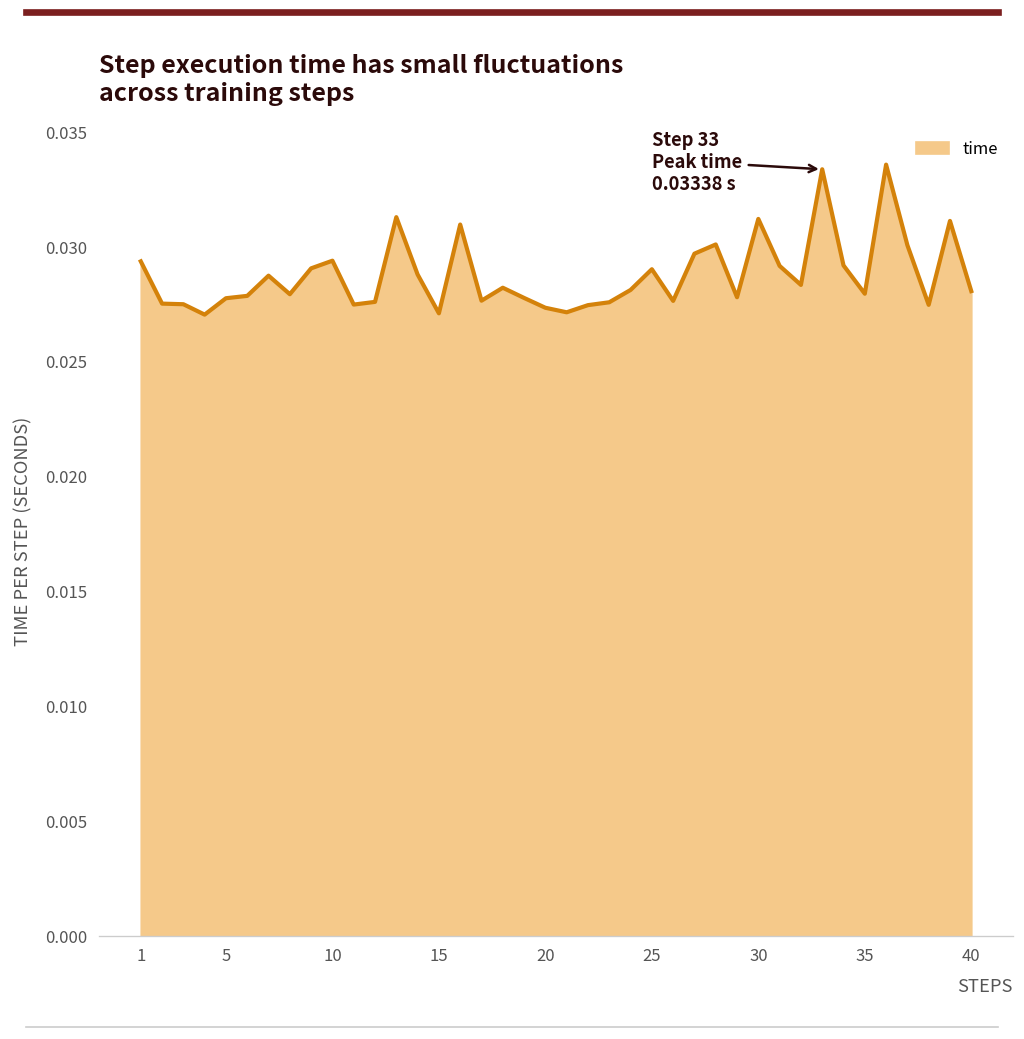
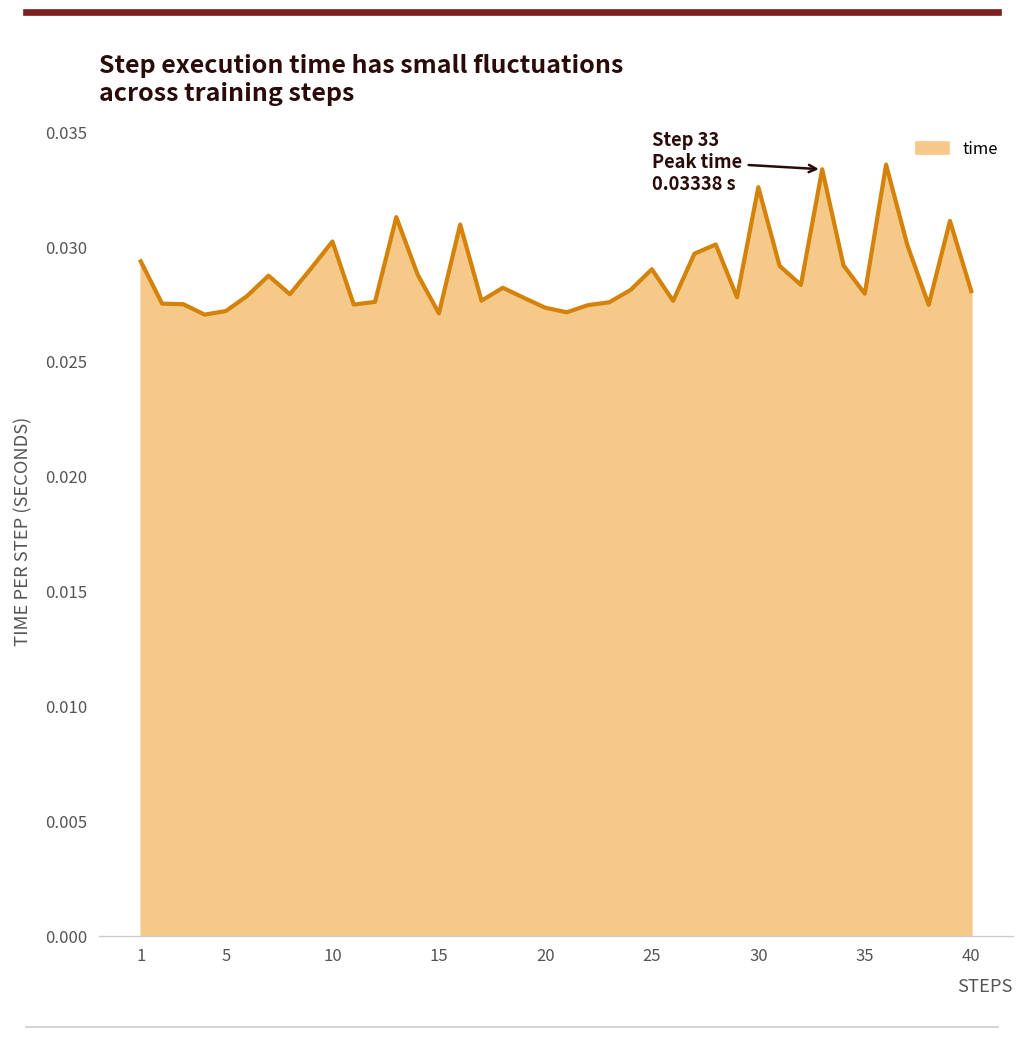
5: 0.0278 -> 0.0272
10: 0.0294 -> 0.0302
30: 0.0312 -> 0.0326
